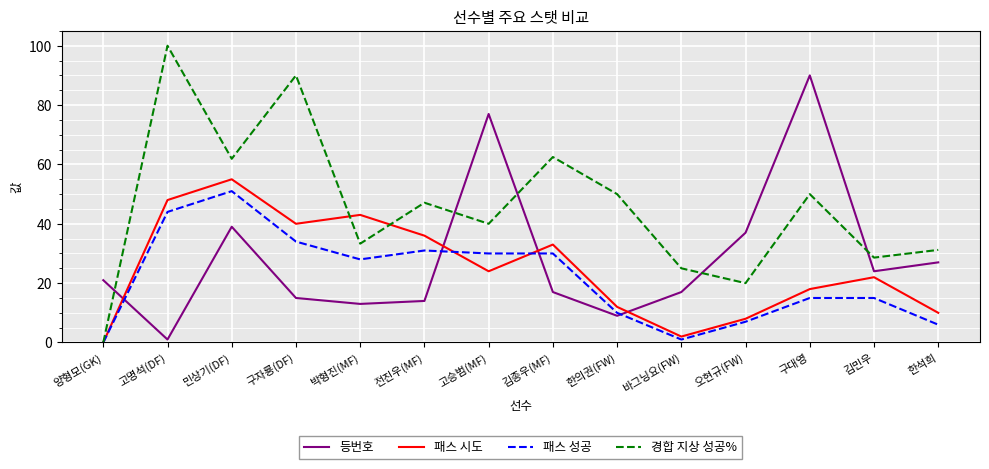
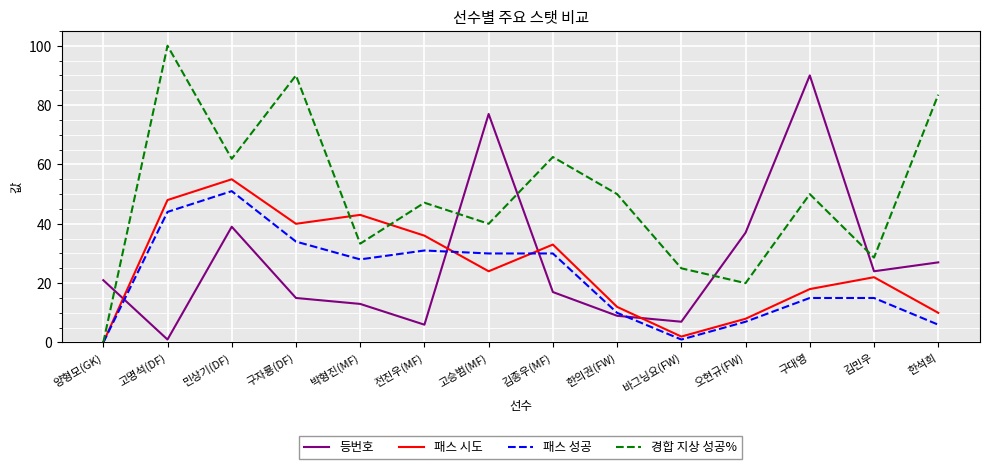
등번호, 전진우(MF): 14 -> 6
등번호, 바그닝요(FW): 17 -> 7
경합 지상 성공%, 한석희: 31 -> 84
